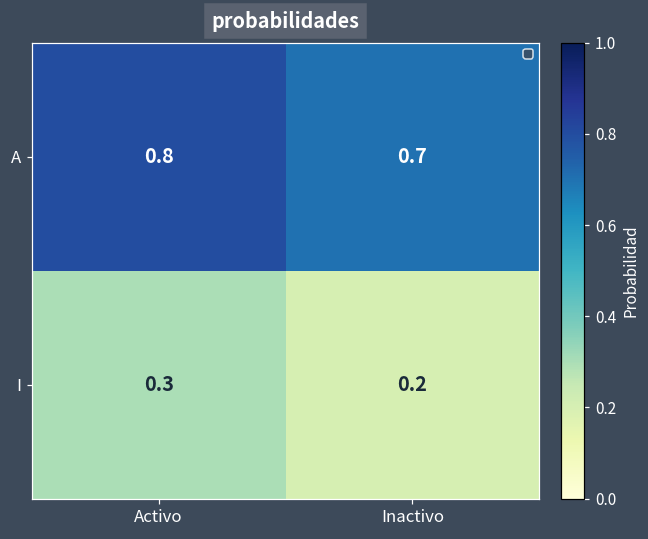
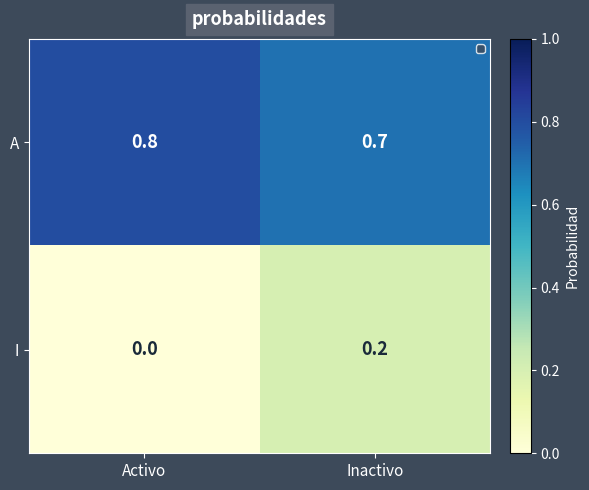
I, Activo: 0.3 -> 0.0
